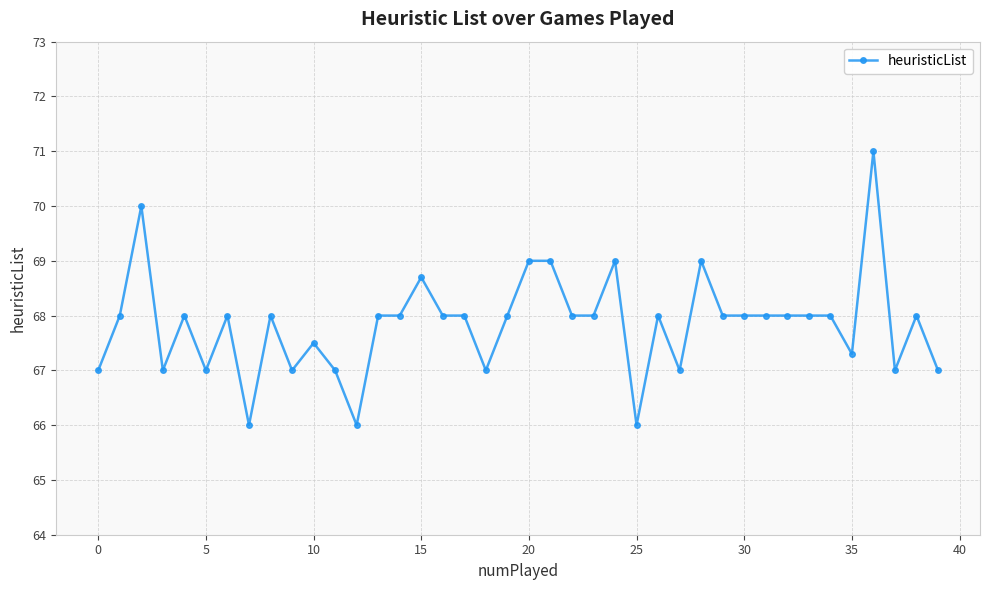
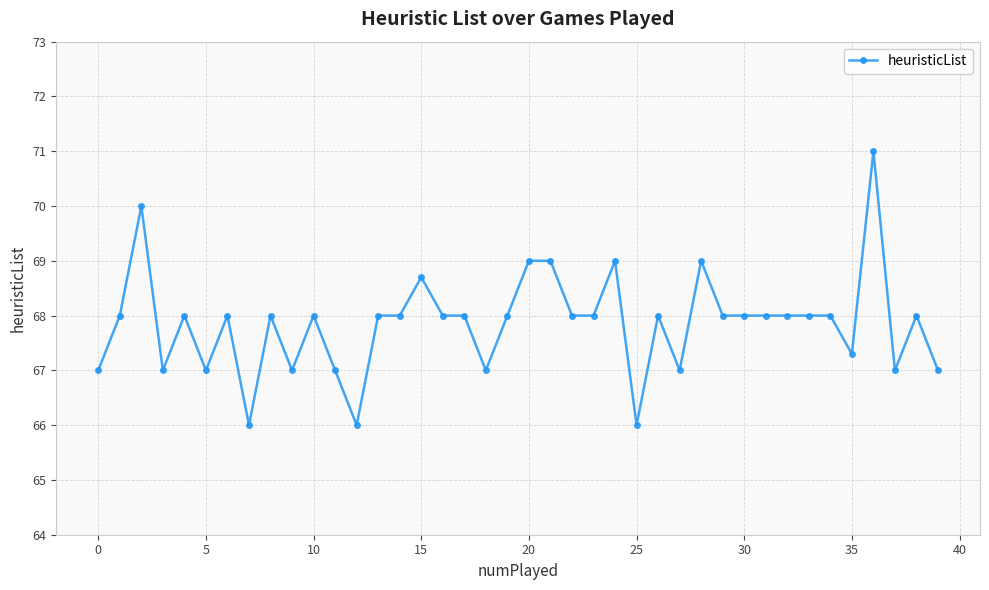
10: 67.5 -> 68.0
